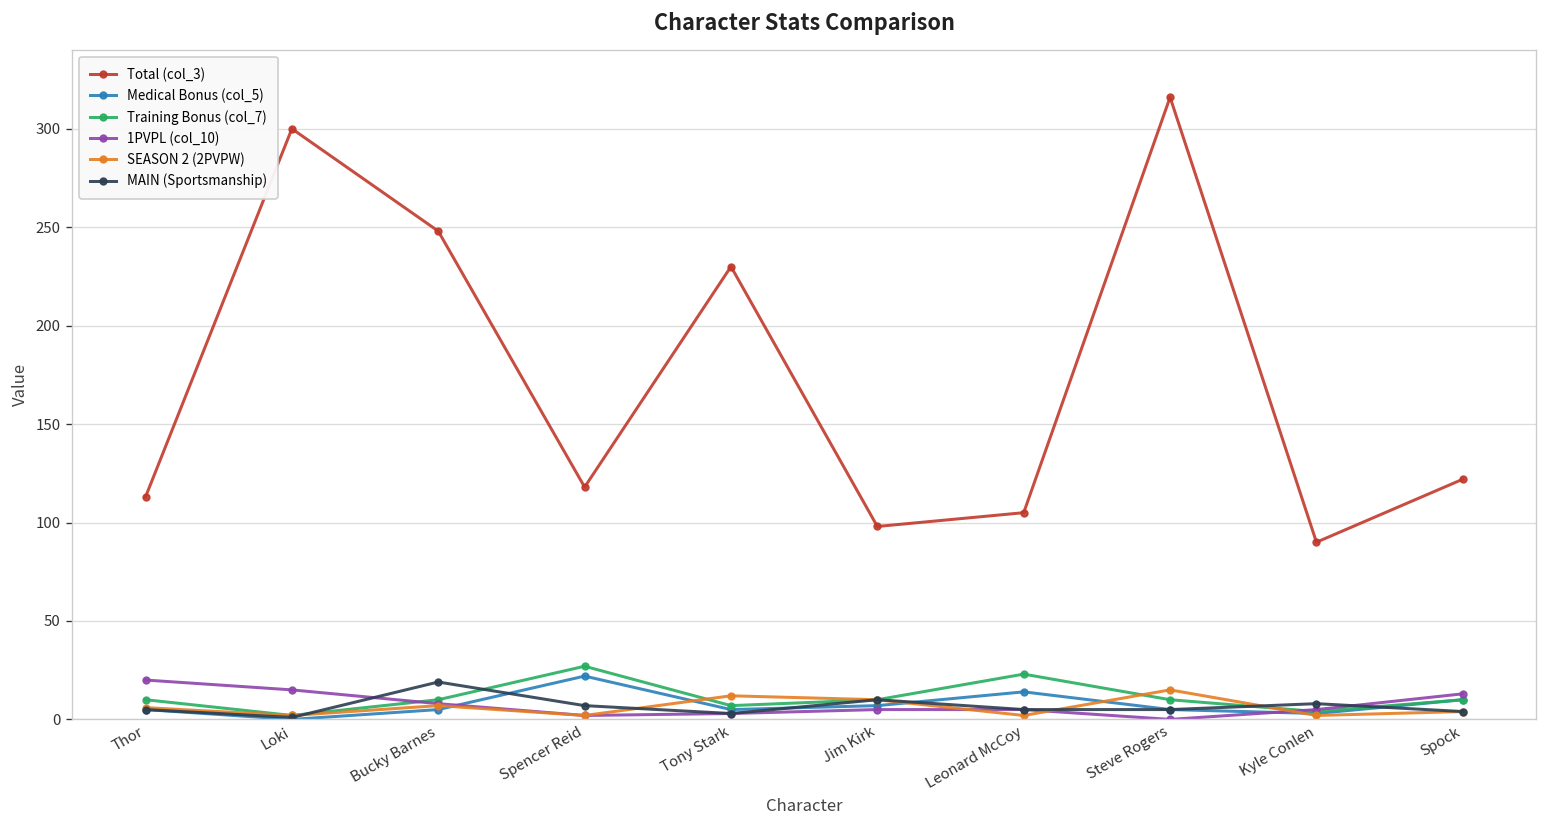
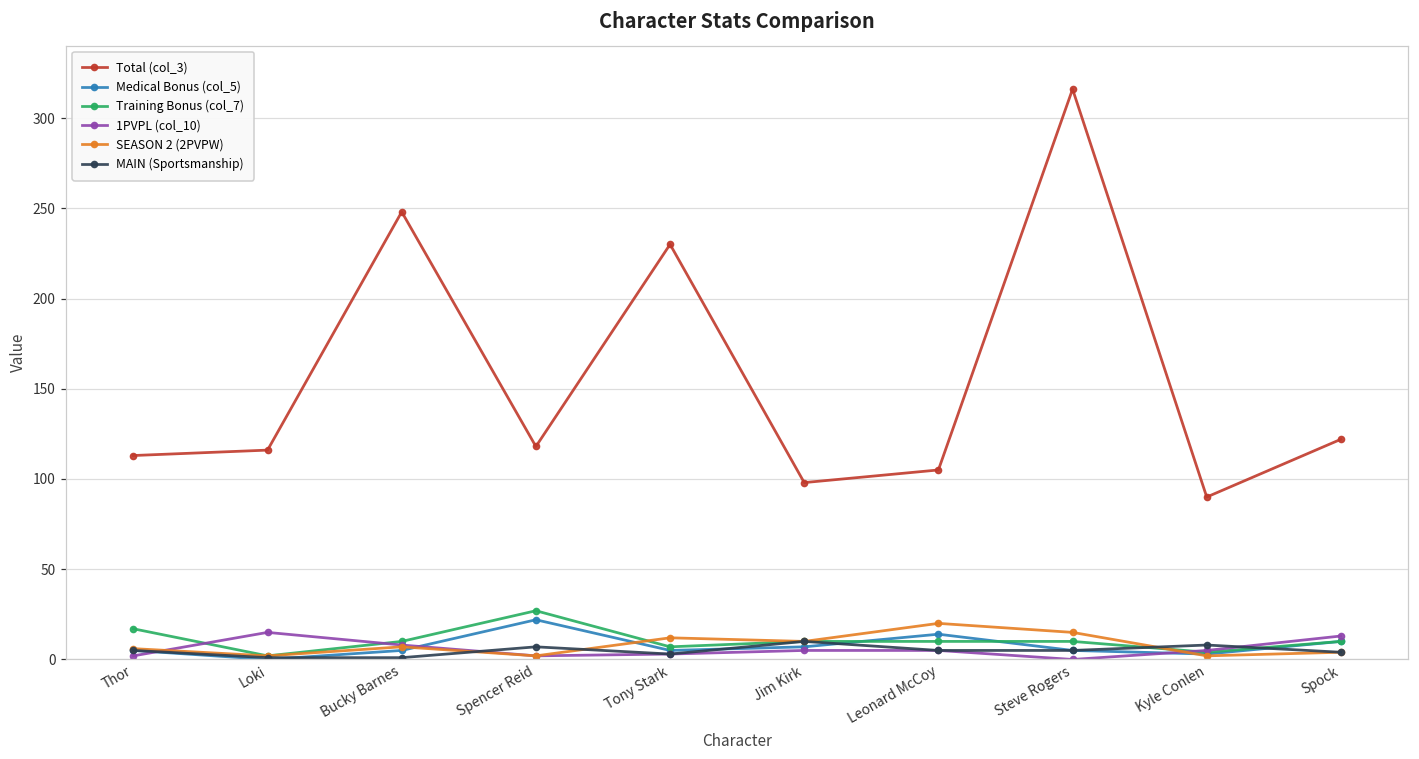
Training Bonus (col_7), Thor: 10 -> 17
1PVPL (col_10), Thor: 20 -> 2
Total (col_3), Loki: 300 -> 116
MAIN (Sportsmanship), Bucky Barnes: 19 -> 1
Training Bonus (col_7), Leonard McCoy: 23 -> 10
SEASON 2 (2PVPW), Leonard McCoy: 2 -> 20
